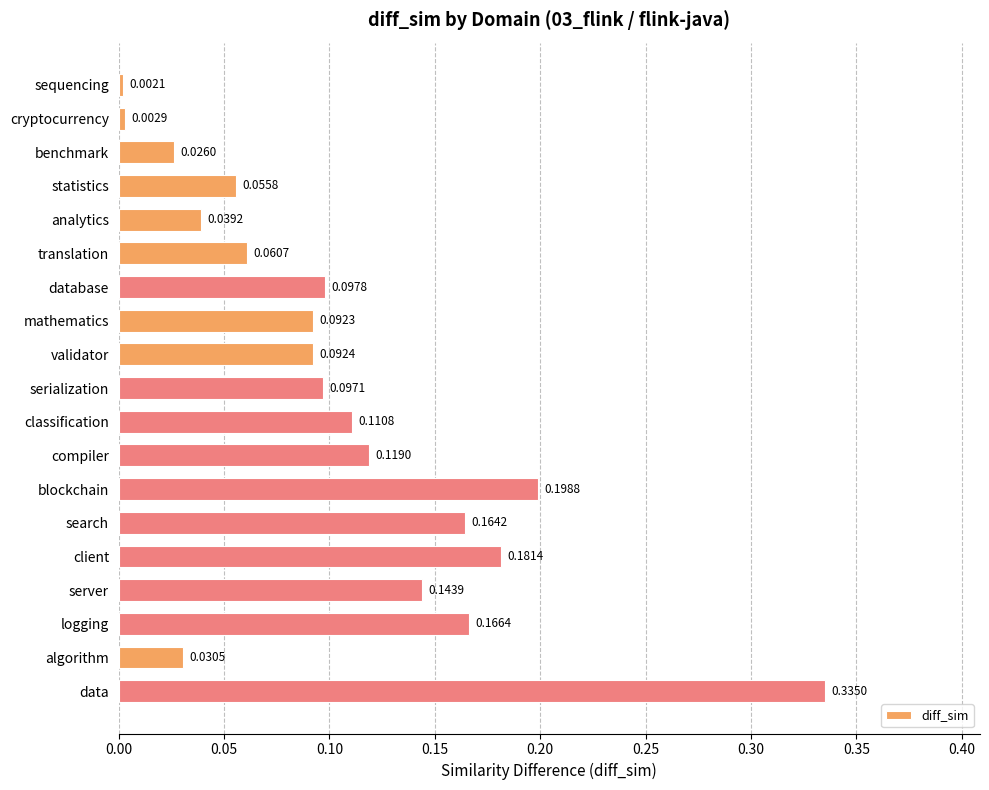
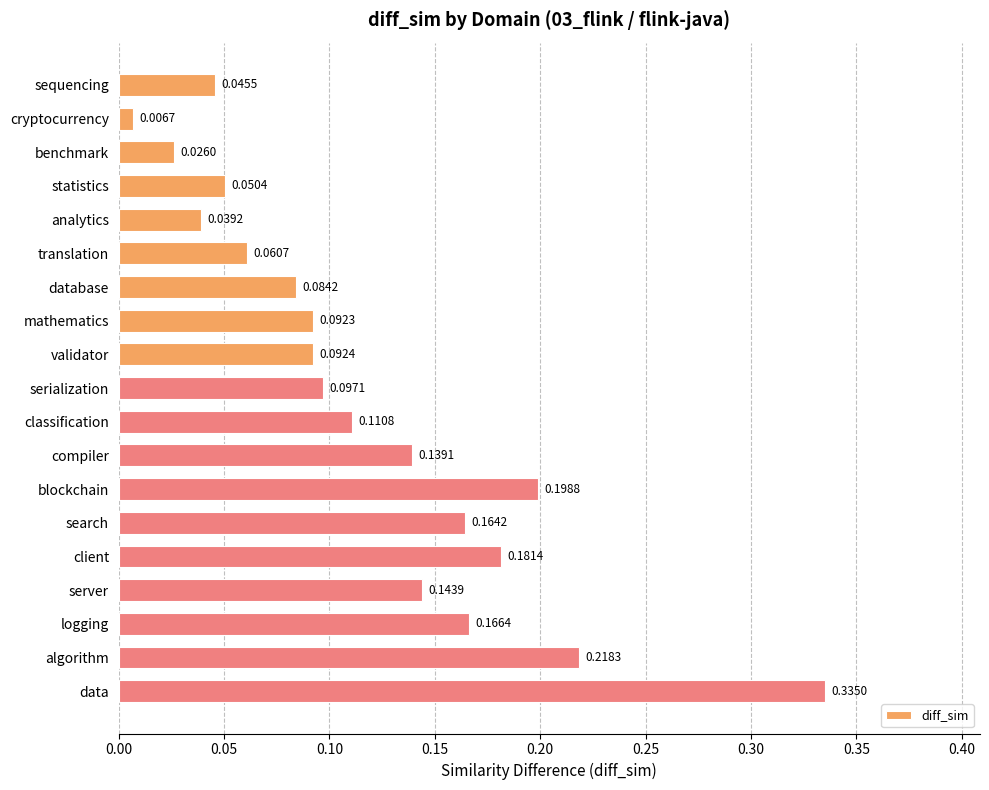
sequencing: 0.0021 -> 0.0455
cryptocurrency: 0.0029 -> 0.0067
statistics: 0.0558 -> 0.0504
database: 0.0978 -> 0.0842
compiler: 0.1190 -> 0.1391
algorithm: 0.0305 -> 0.2183
